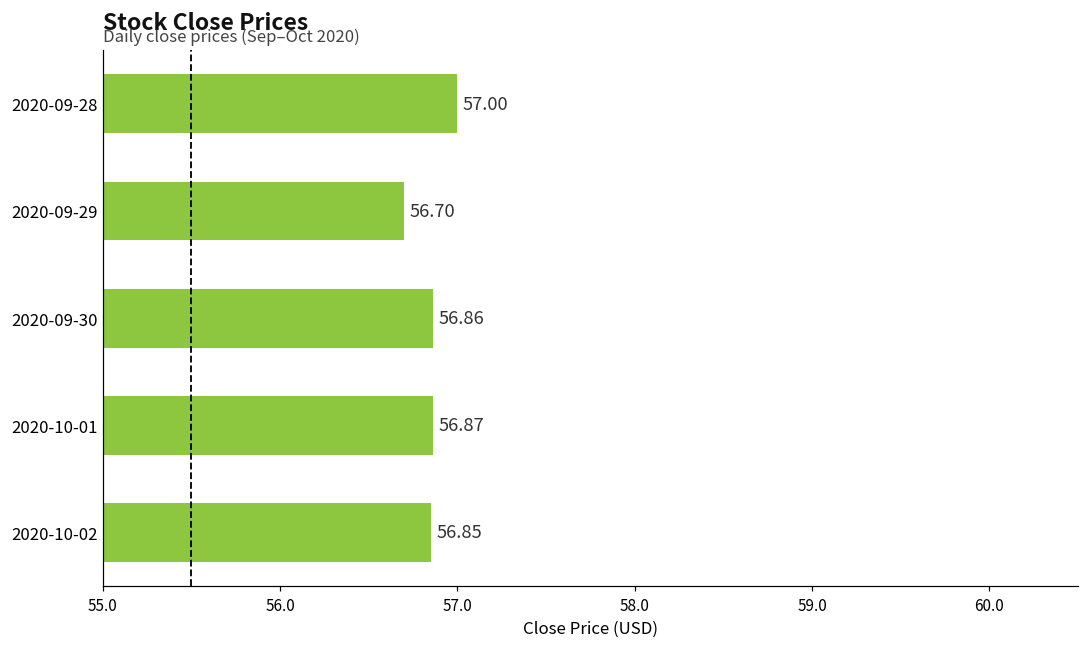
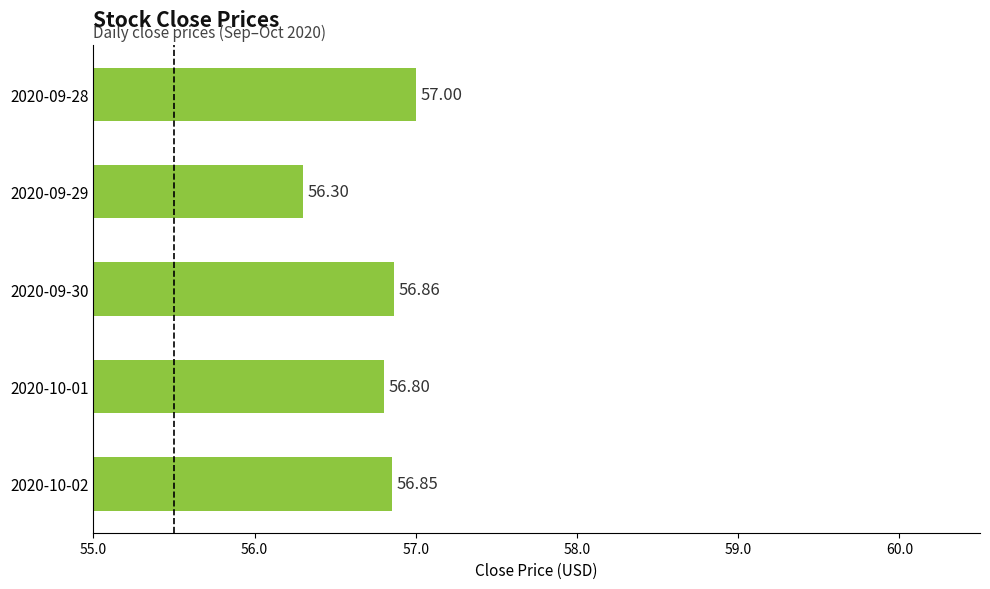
2020-09-29: 56.70 -> 56.30
2020-10-01: 56.87 -> 56.80
